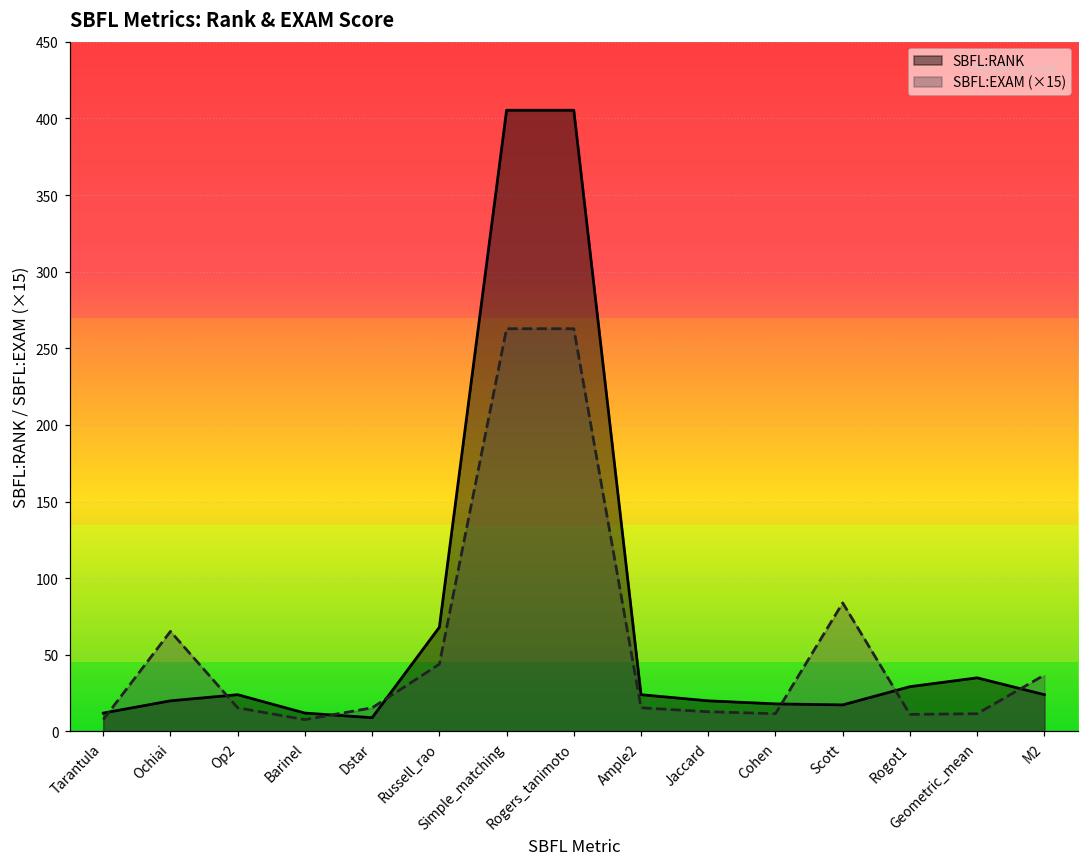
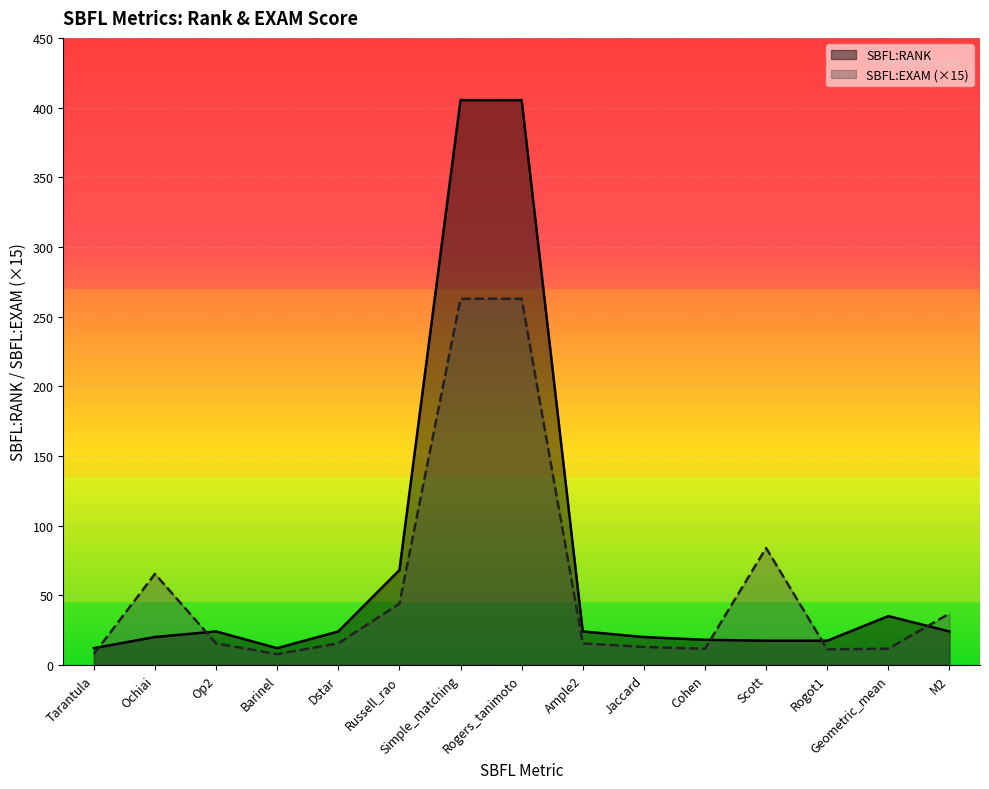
SBFL:RANK, Dstar: 9 -> 24
SBFL:RANK, Rogot1: 29 -> 17
